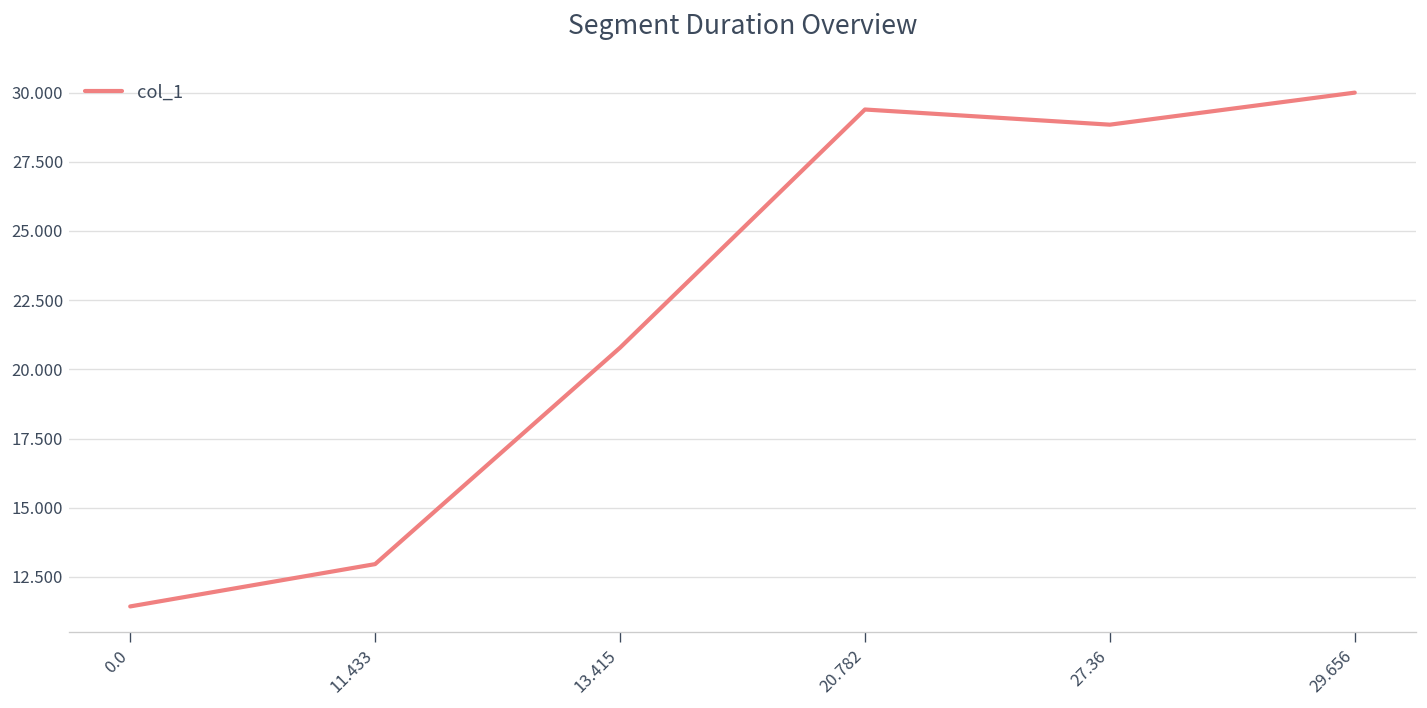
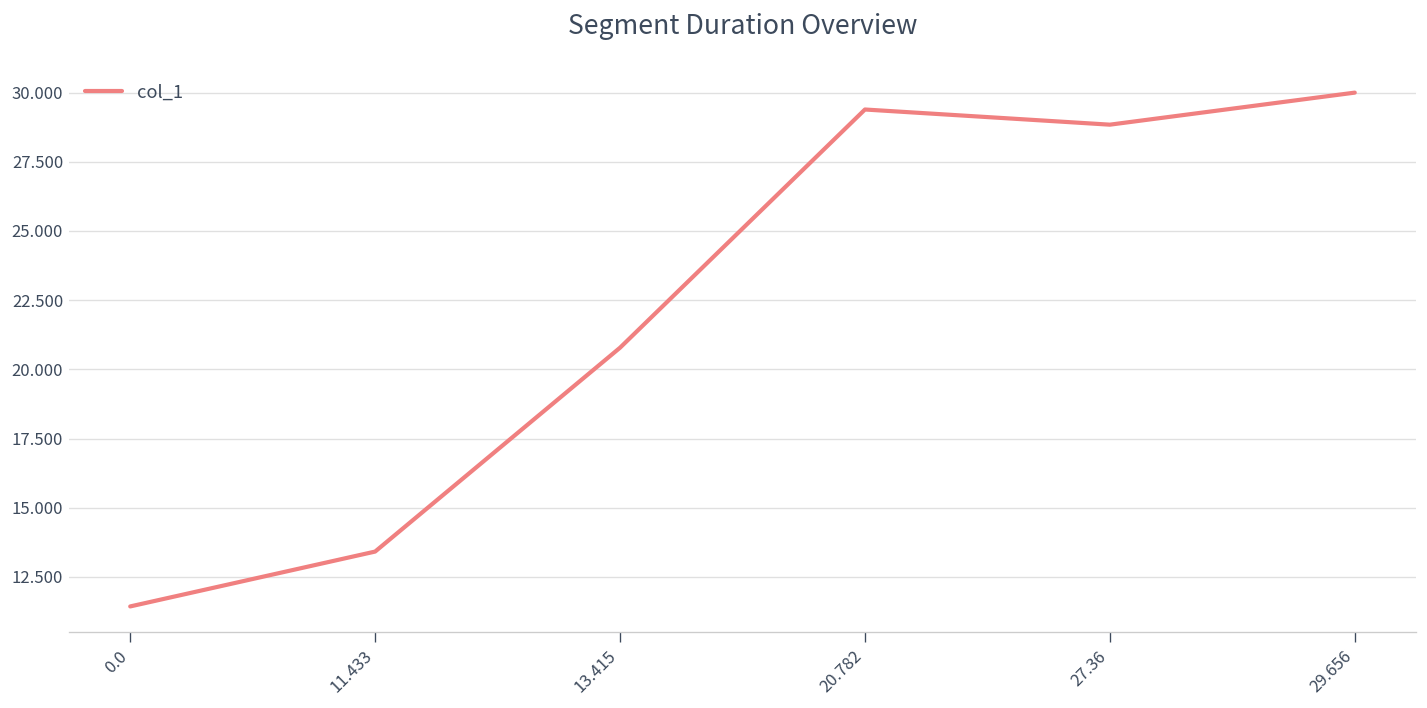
11.433: 13.0 -> 13.4
